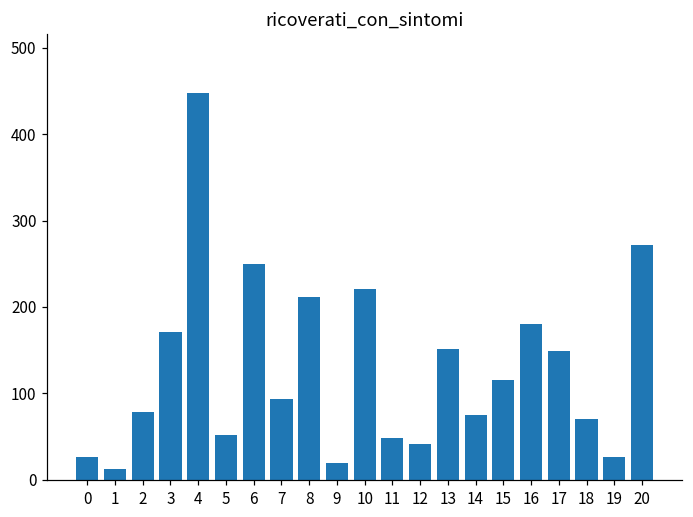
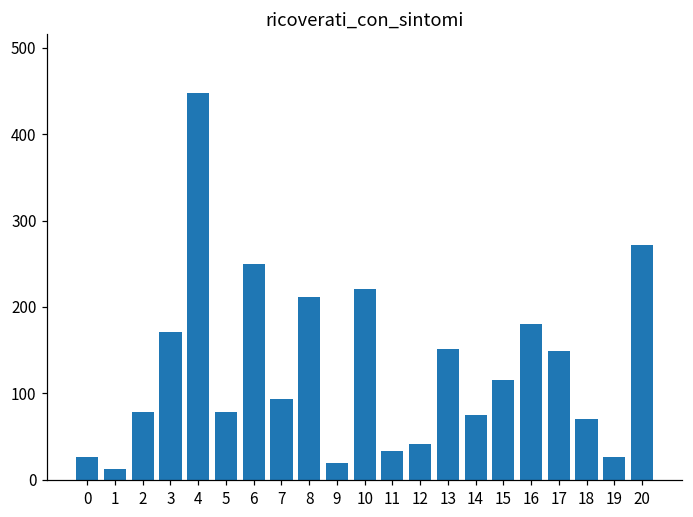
5: 50 -> 80
11: 50 -> 30
